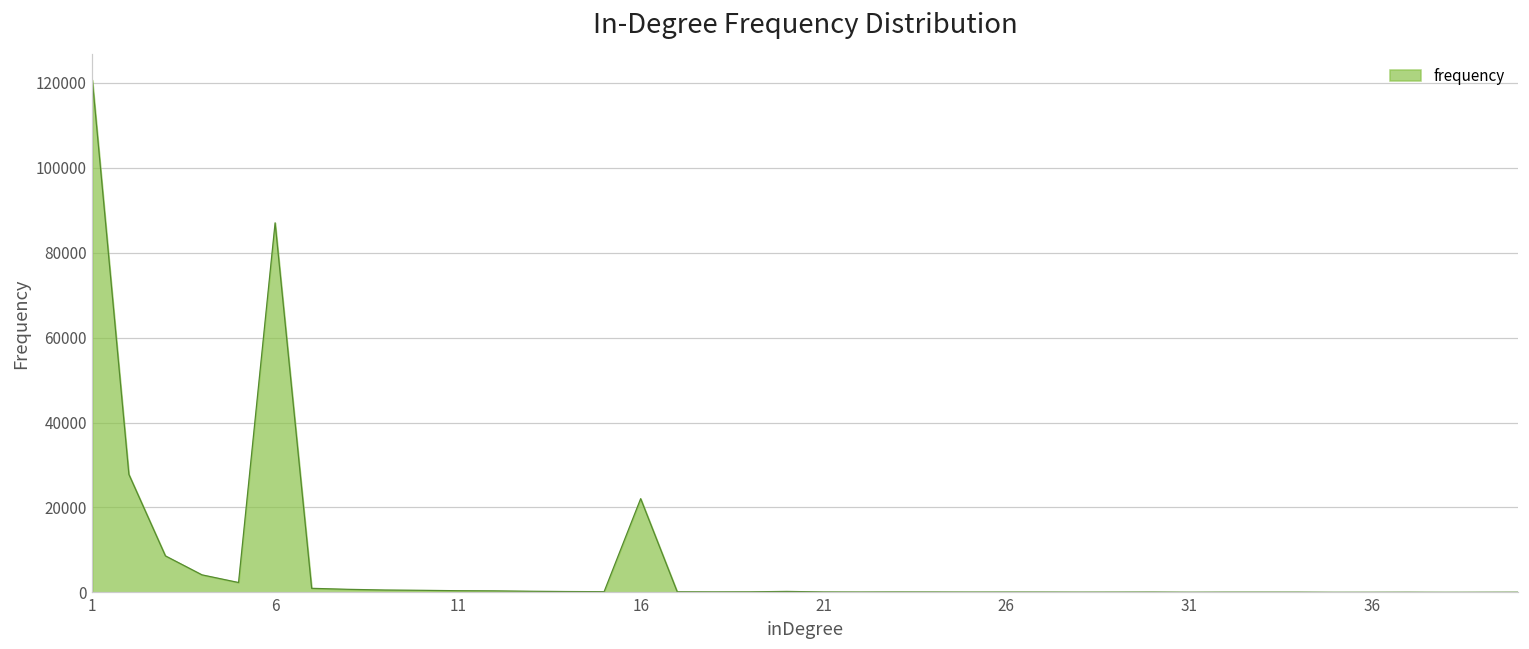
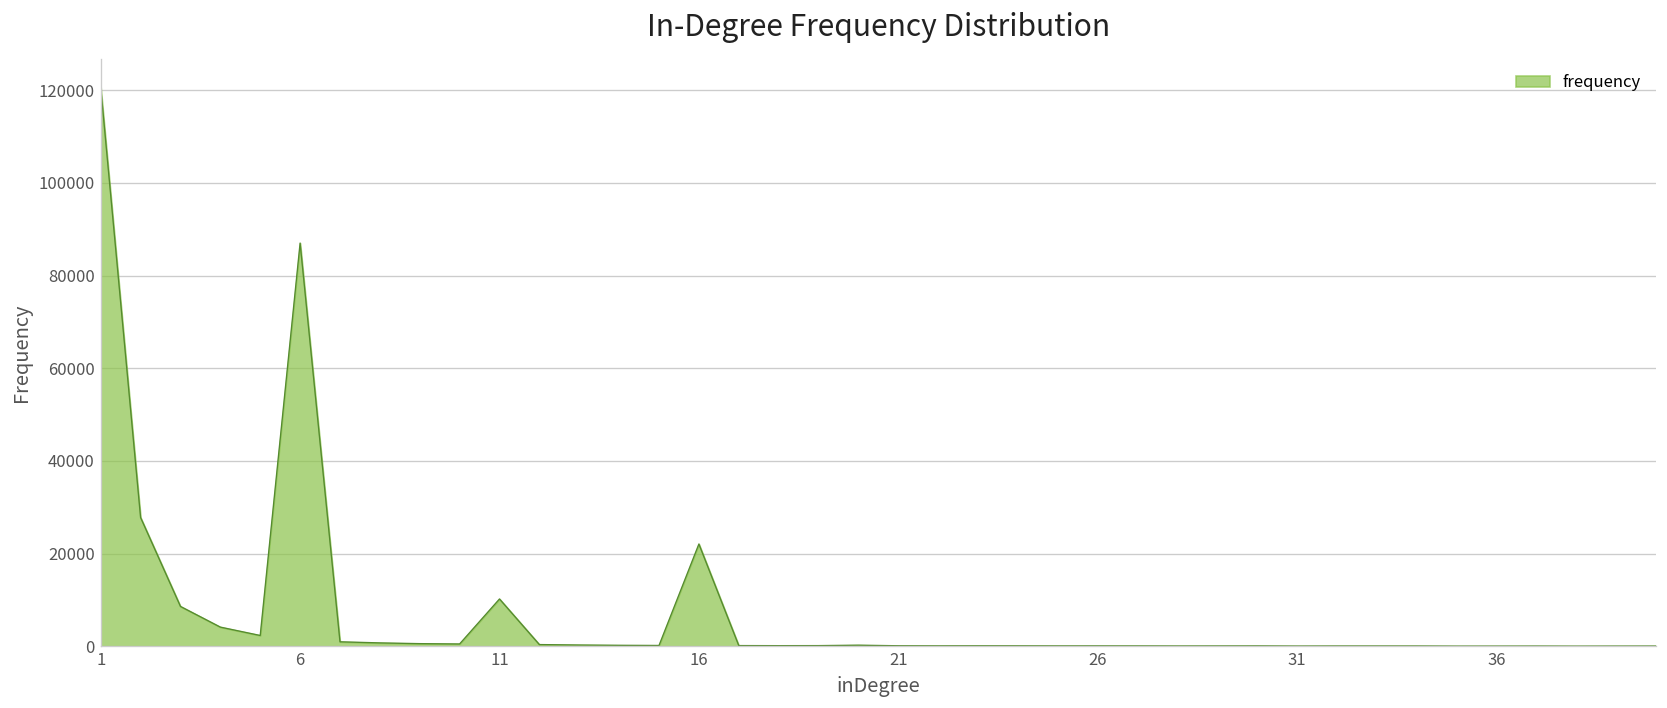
11: 0 -> 10000
